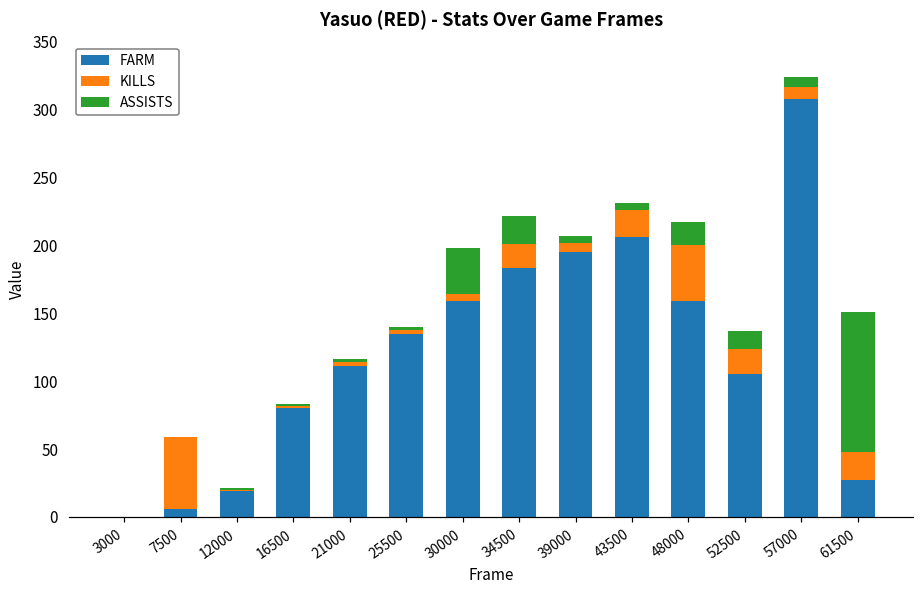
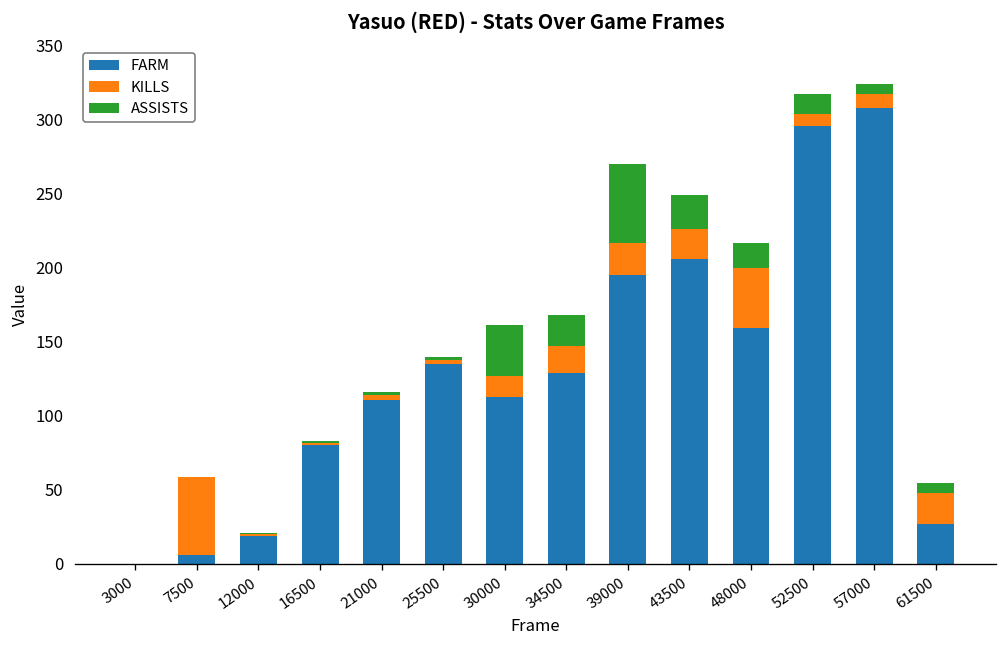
FARM, 30000: 159 -> 113
KILLS, 30000: 5 -> 14
FARM, 34500: 183 -> 129
KILLS, 39000: 7 -> 22
ASSISTS, 39000: 5 -> 53
ASSISTS, 43500: 5 -> 23
FARM, 52500: 105 -> 296
KILLS, 52500: 19 -> 8
ASSISTS, 61500: 103 -> 7
